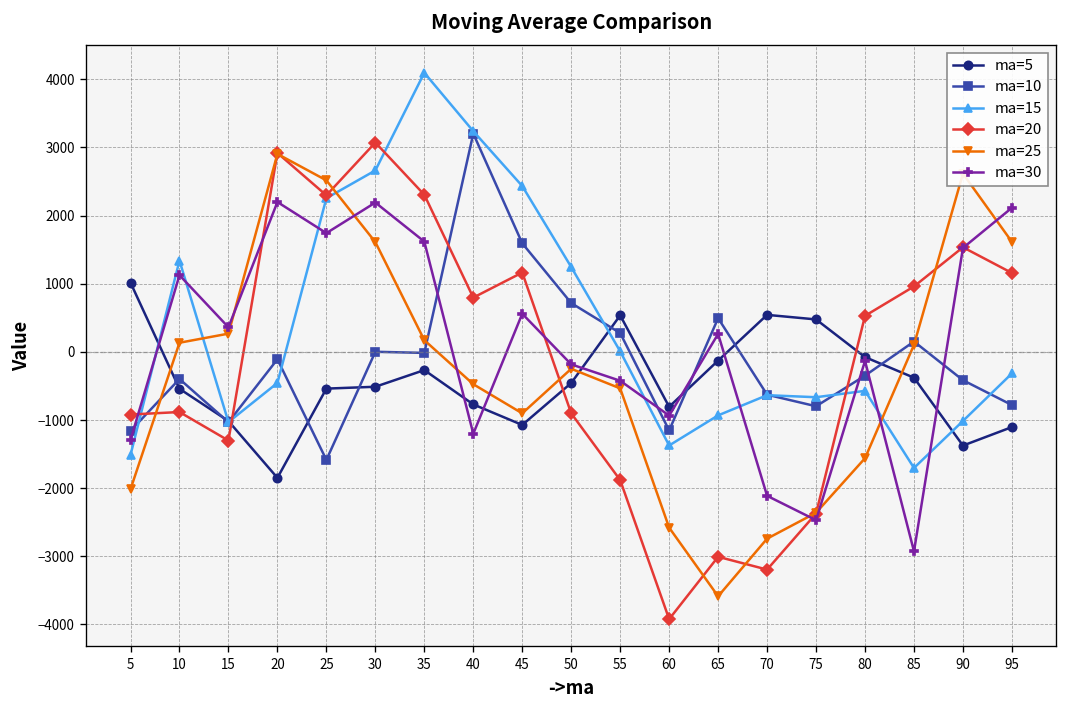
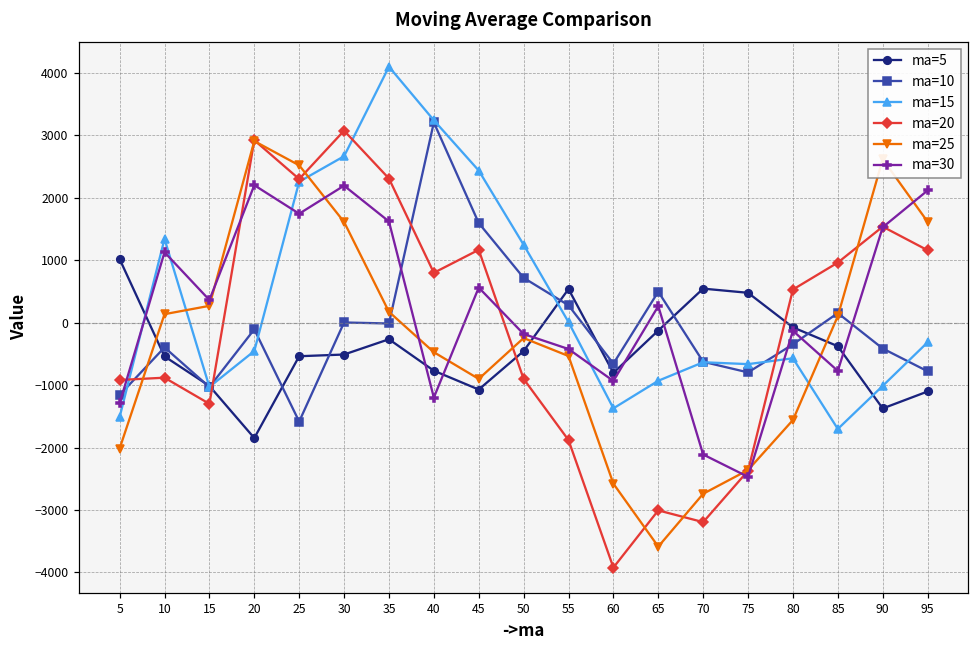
ma=10, 60: -1200 -> -700
ma=30, 85: -2900 -> -800
